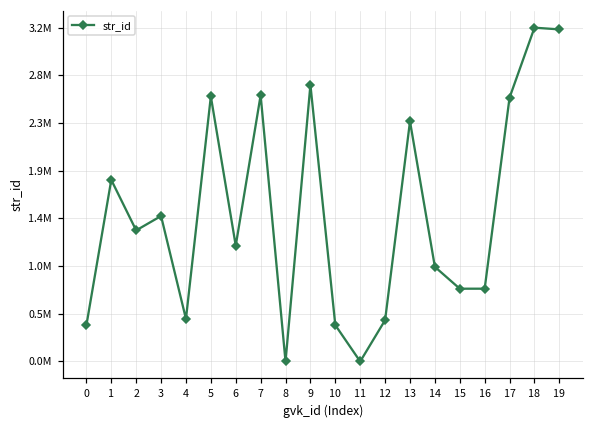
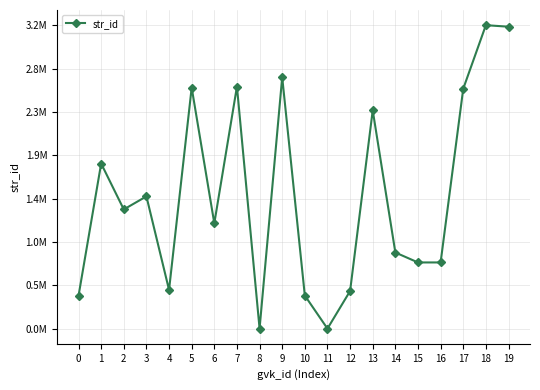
14: 900000 -> 800000
